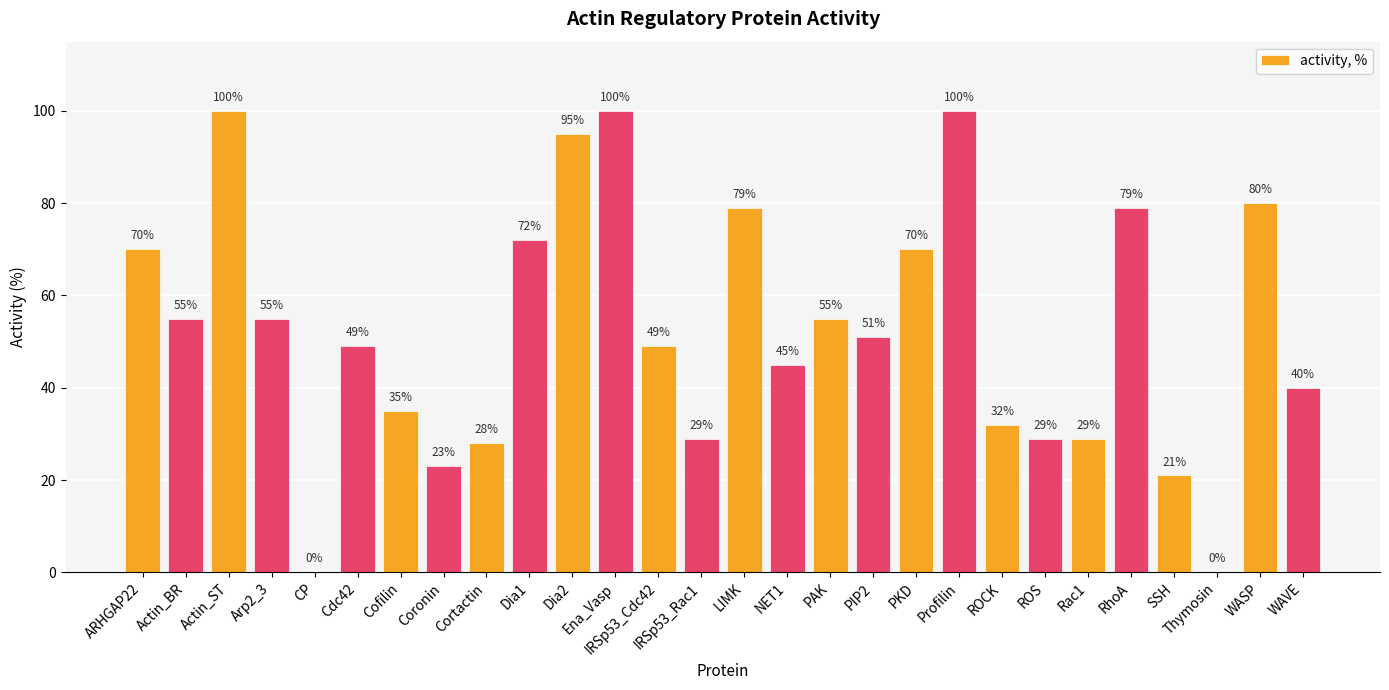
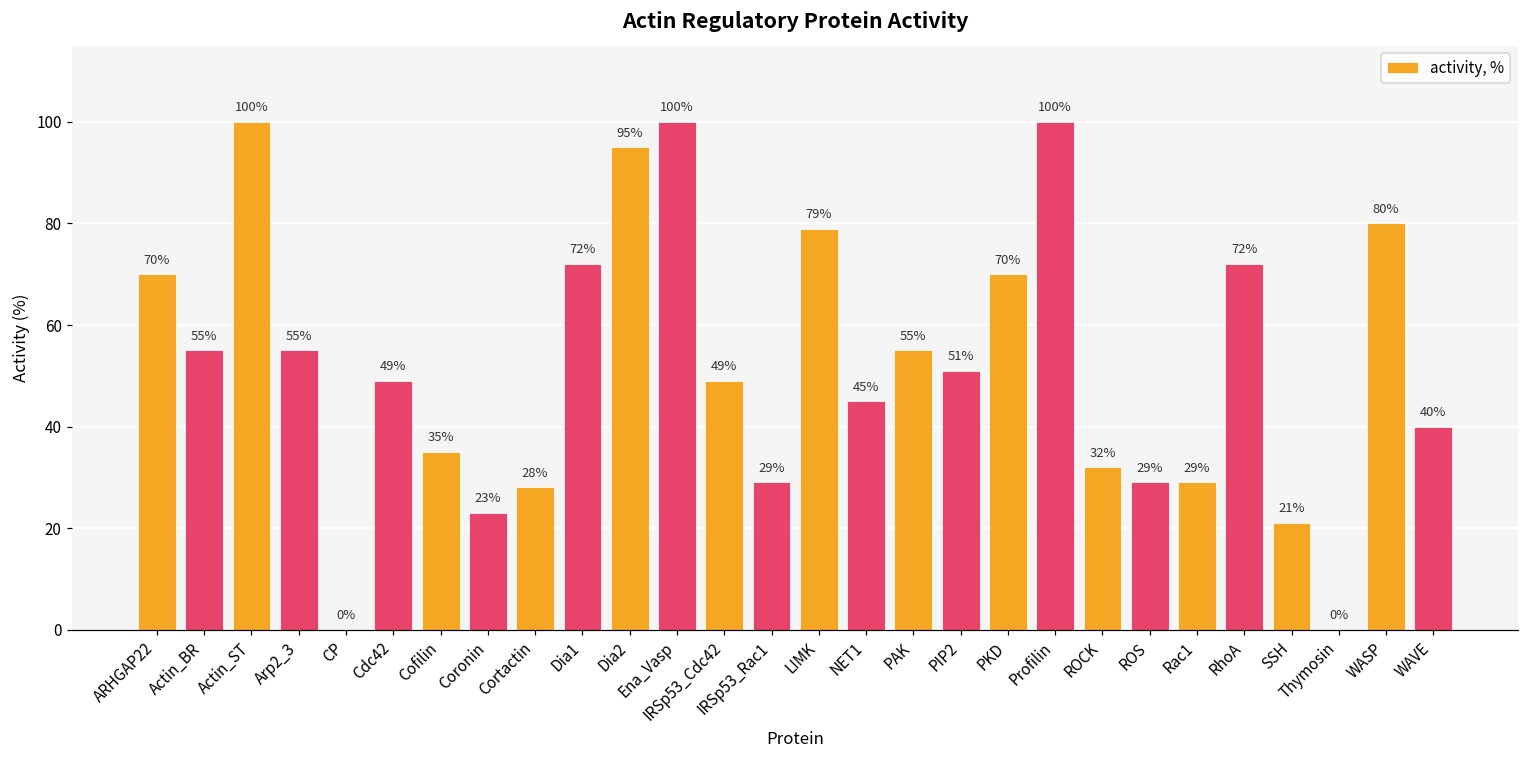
RhoA: 79% -> 72%
